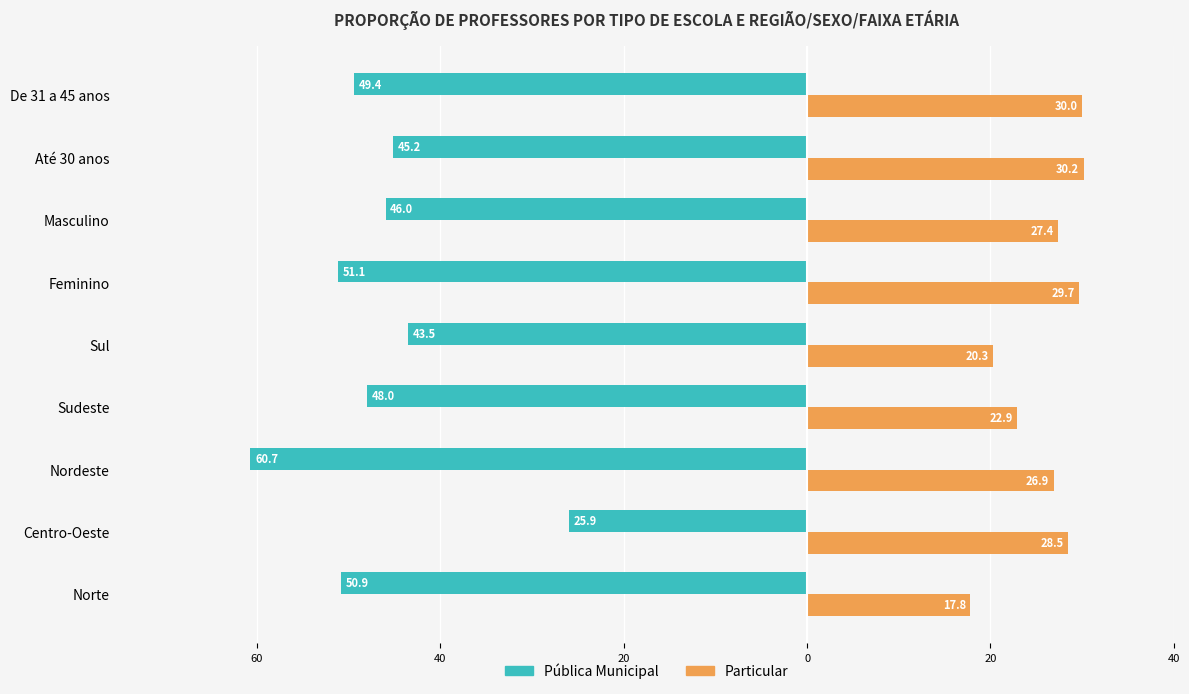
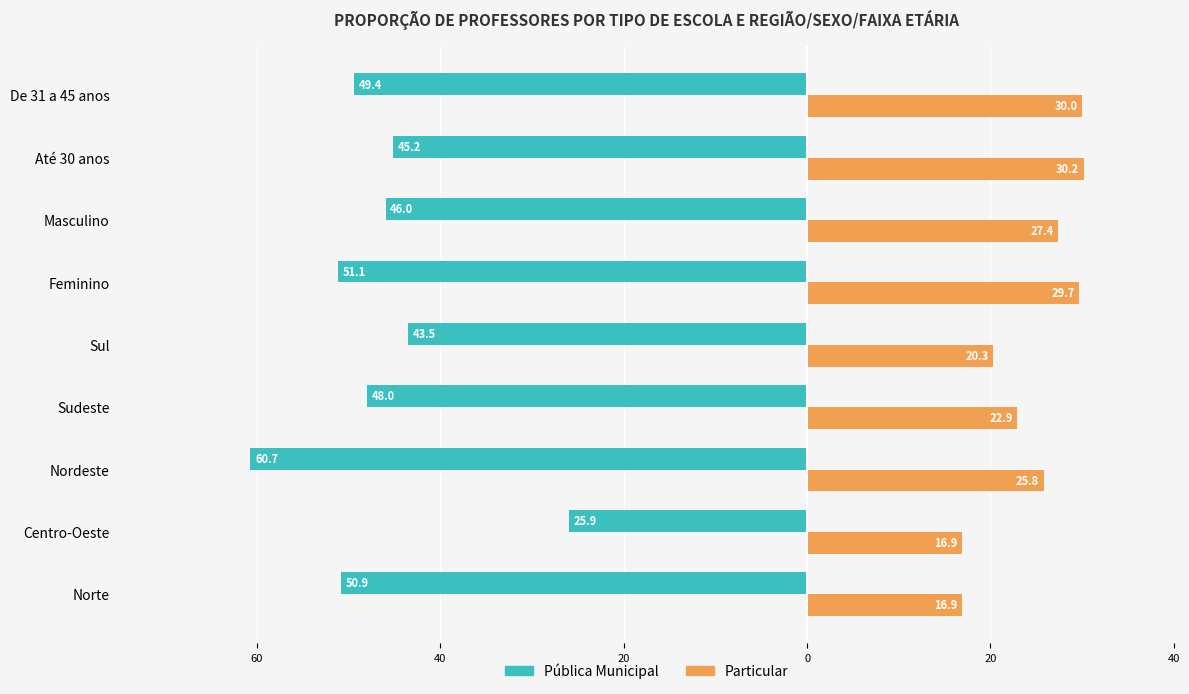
Particular, Nordeste: 26.9 -> 25.8
Particular, Centro-Oeste: 28.5 -> 16.9
Particular, Norte: 17.8 -> 16.9
